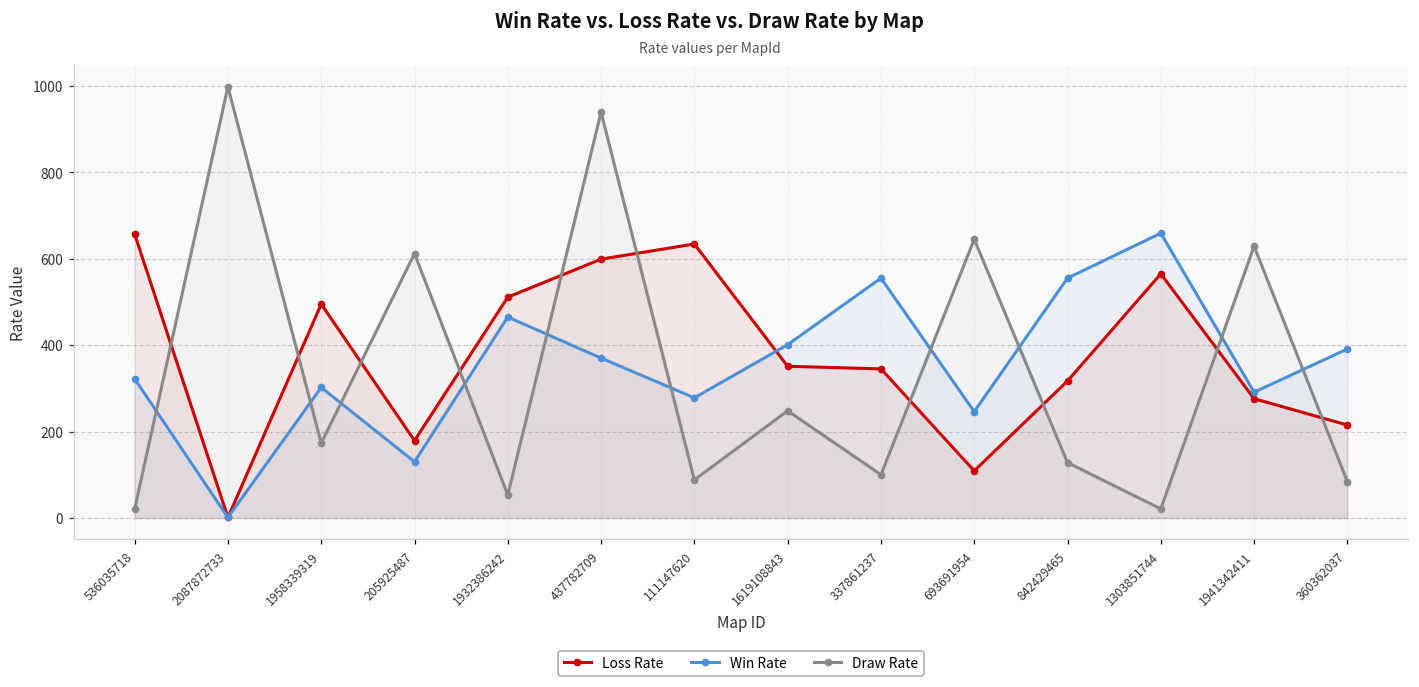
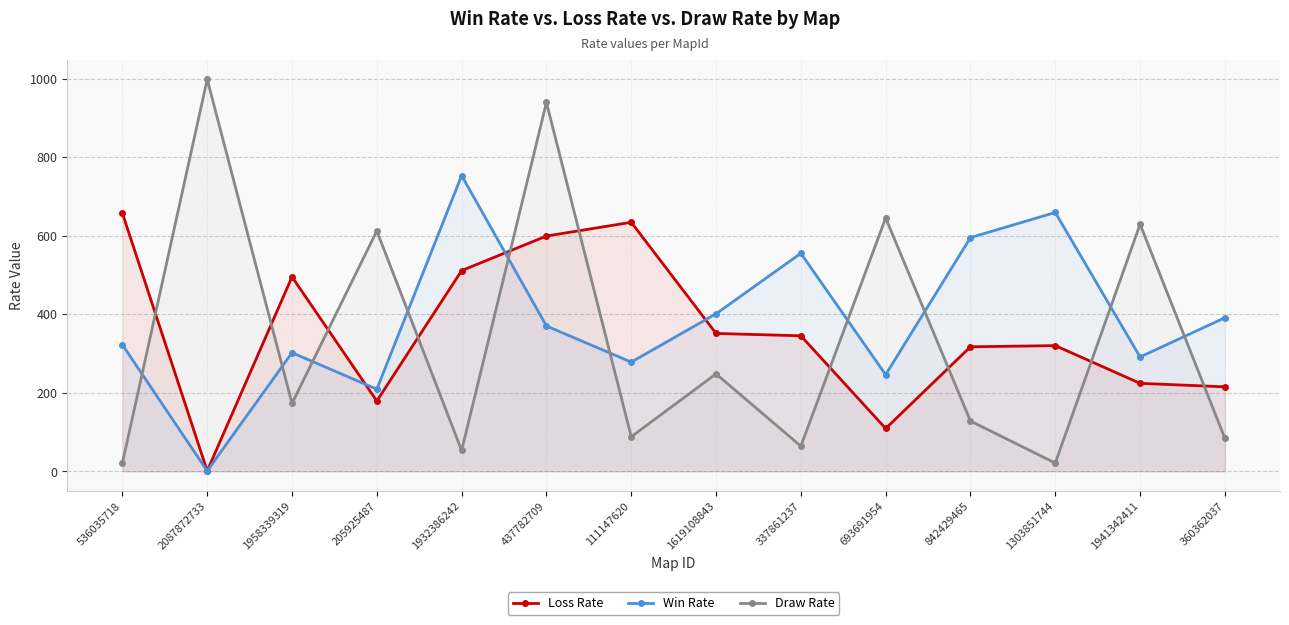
Win Rate, 205925487: 130 -> 210
Win Rate, 1932386242: 470 -> 750
Draw Rate, 337861237: 100 -> 60
Win Rate, 842429465: 560 -> 600
Loss Rate, 1303851744: 570 -> 320
Loss Rate, 1941342411: 280 -> 220
